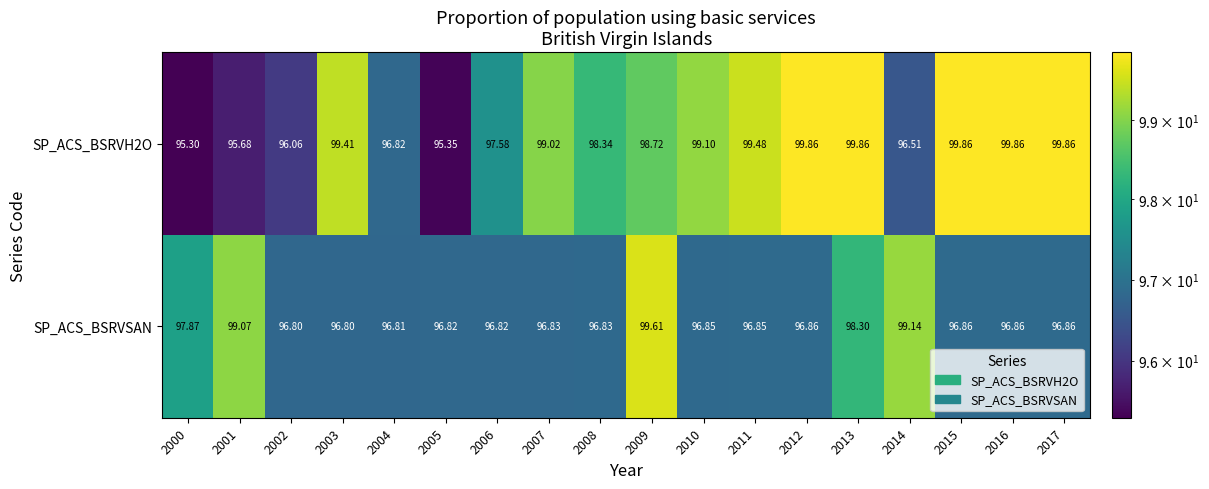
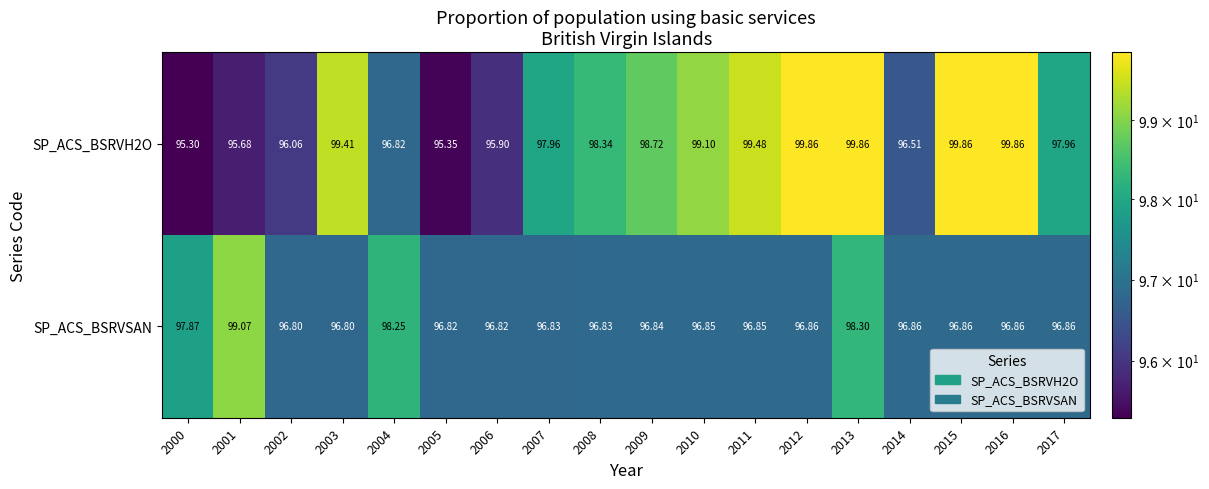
SP_ACS_BSRVH2O, 2006: 97.58 -> 95.90
SP_ACS_BSRVH2O, 2007: 99.02 -> 97.96
SP_ACS_BSRVH2O, 2017: 99.86 -> 97.96
SP_ACS_BSRVSAN, 2004: 96.81 -> 98.25
SP_ACS_BSRVSAN, 2009: 99.61 -> 96.84
SP_ACS_BSRVSAN, 2014: 99.14 -> 96.86
